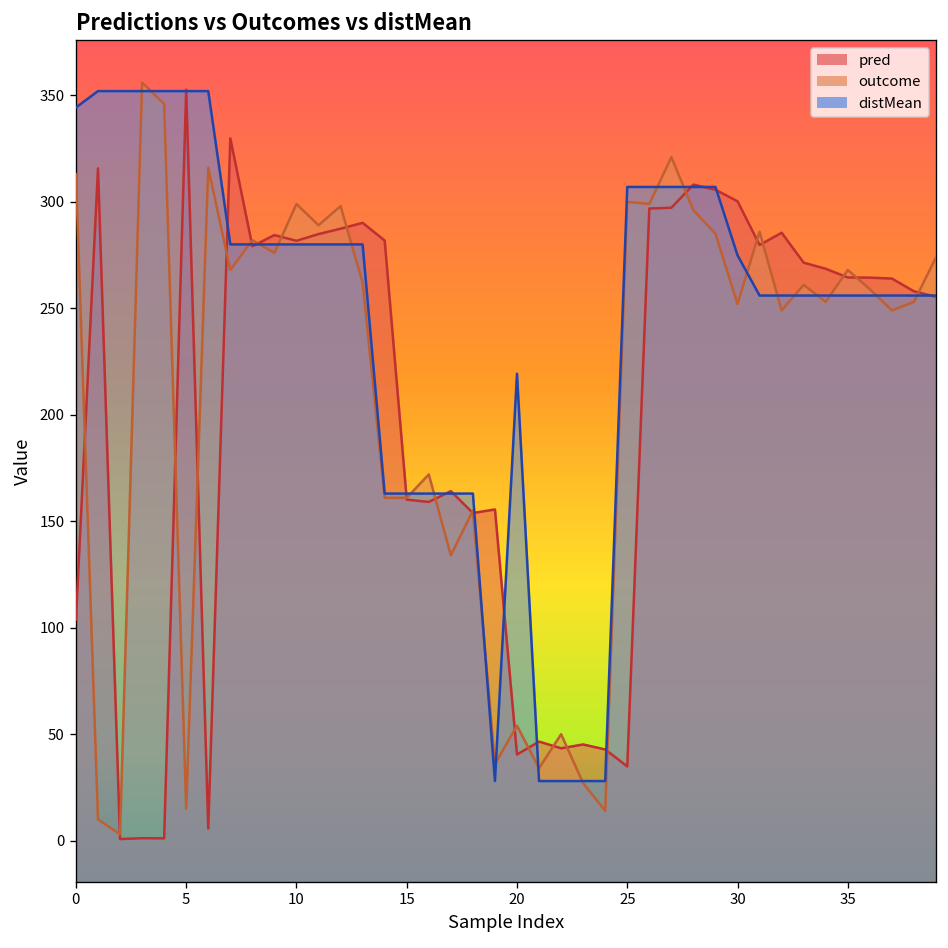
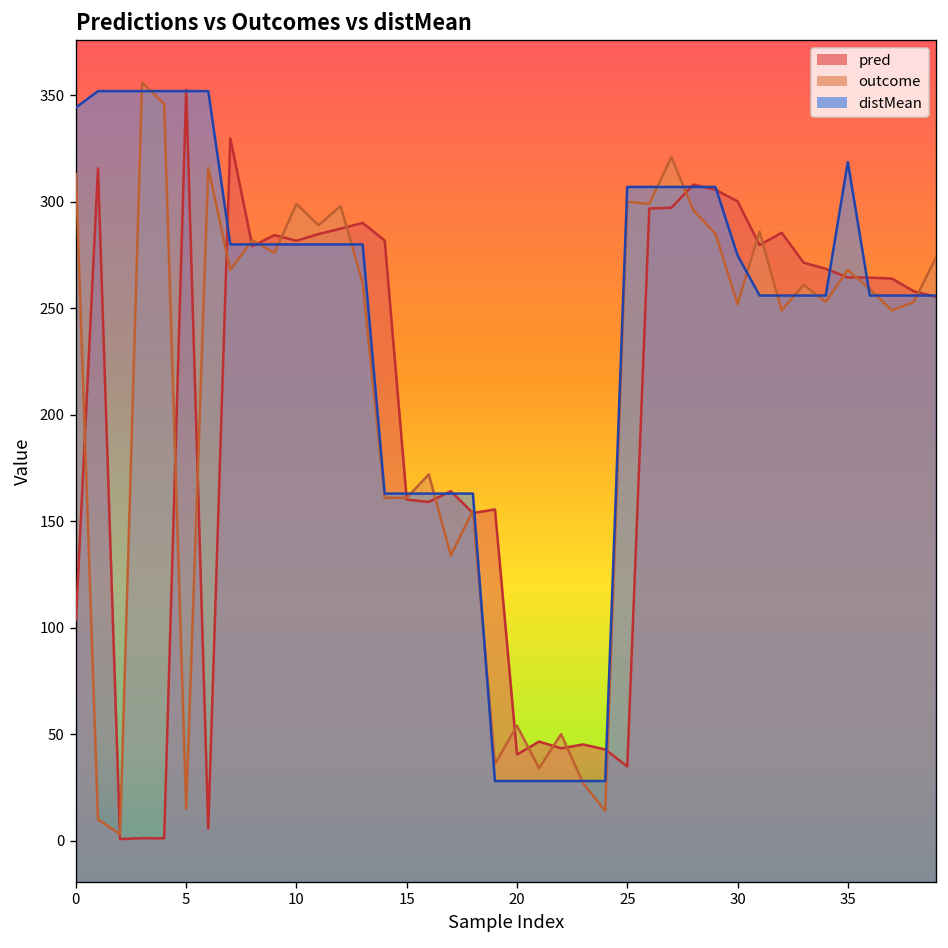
distMean, 20: 219 -> 28
distMean, 35: 256 -> 319
